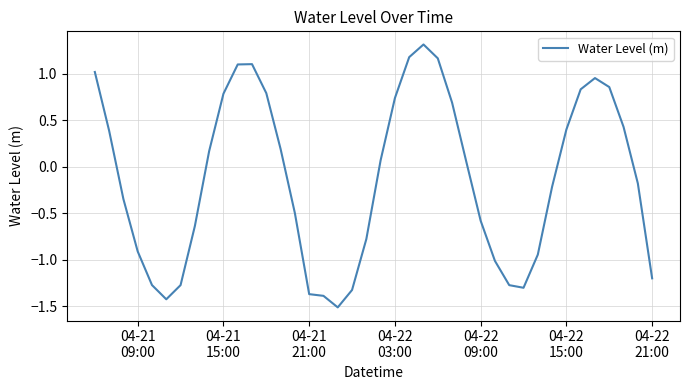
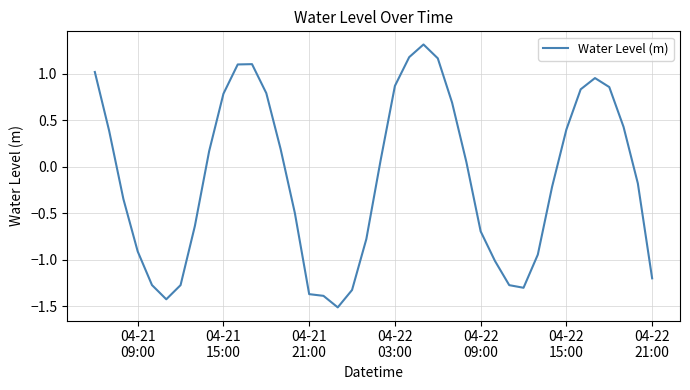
04-22 03:00: 0.7 -> 0.9
04-22 09:00: -0.6 -> -0.7
